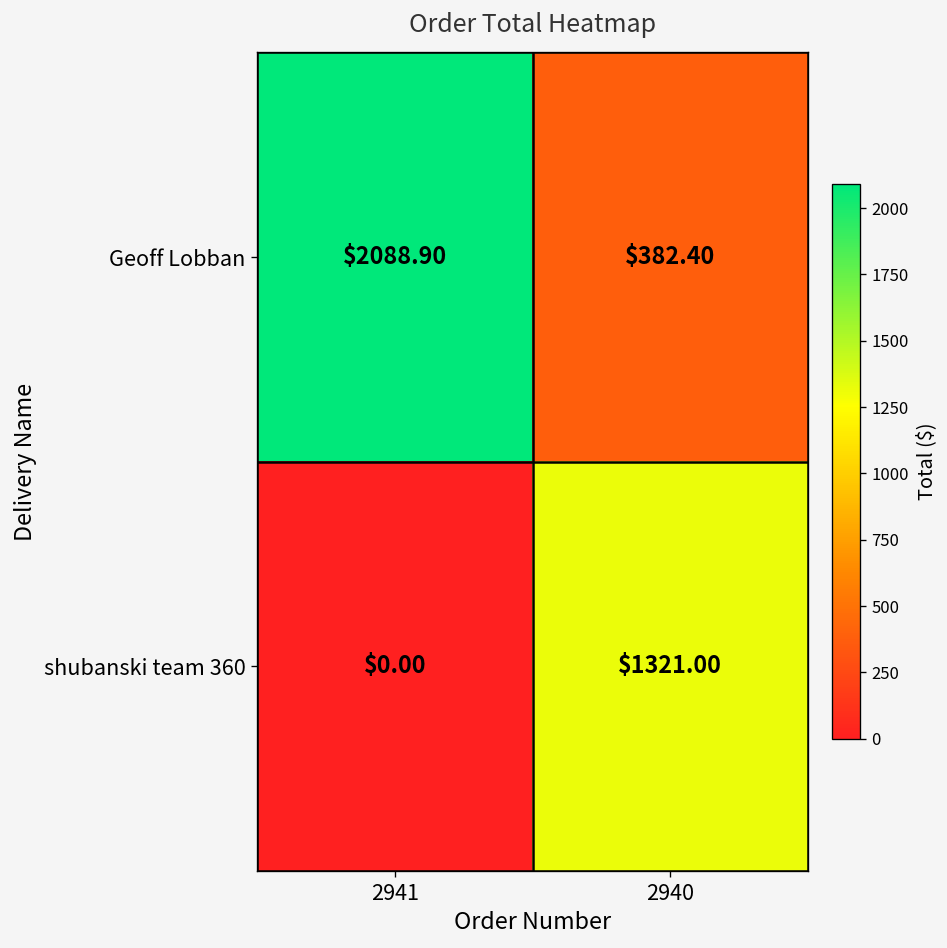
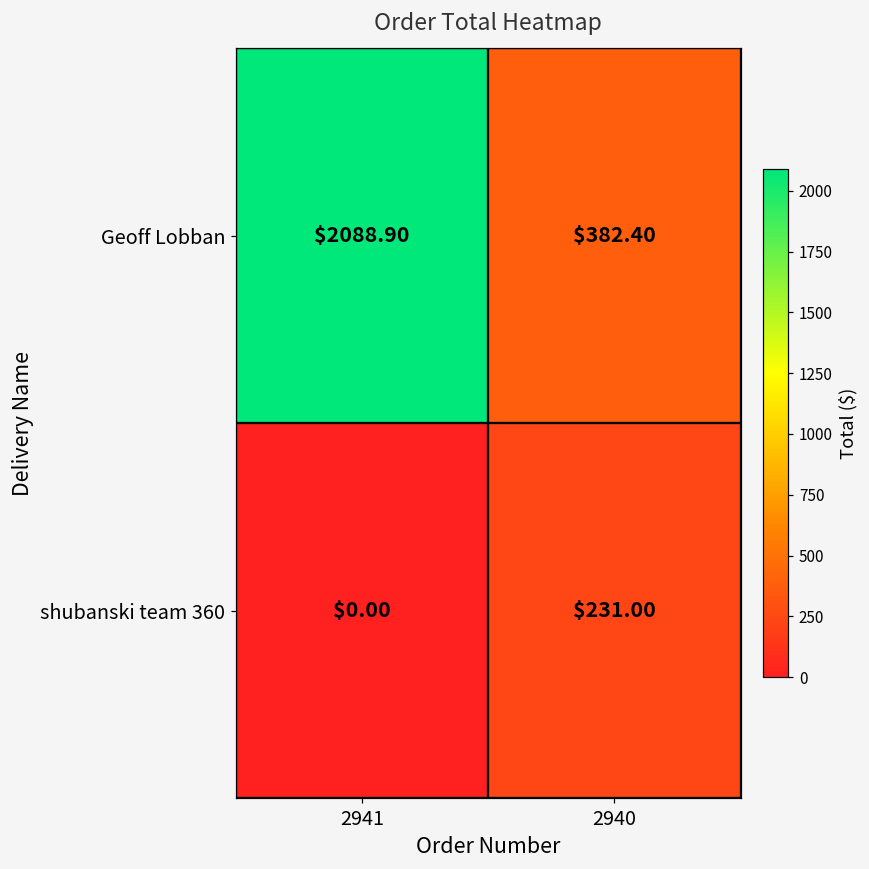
shubanski team 360, 2940: $1321.00 -> $231.00
